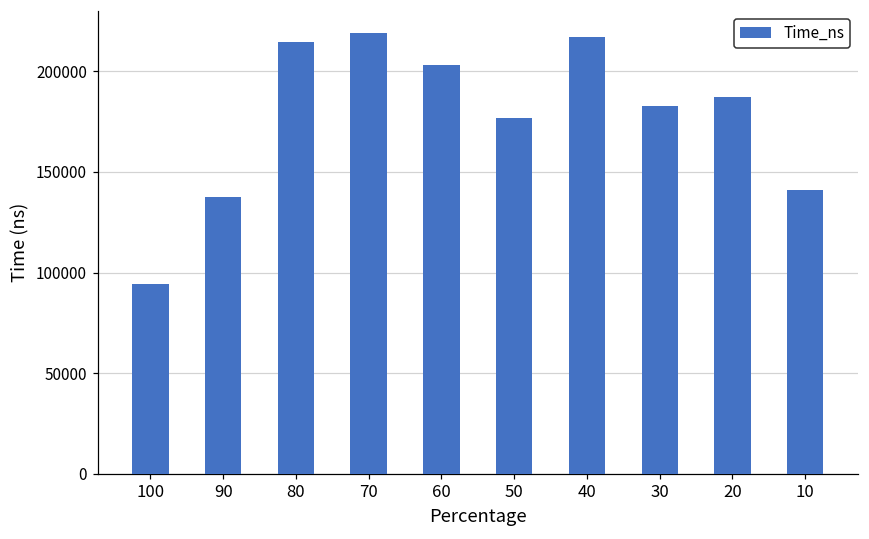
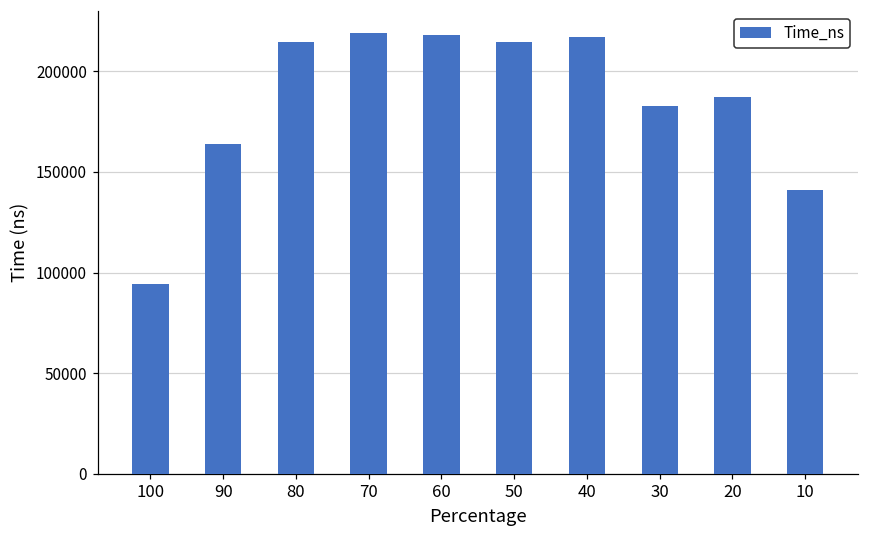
90: 137000 -> 164000
60: 203000 -> 218000
50: 177000 -> 215000
